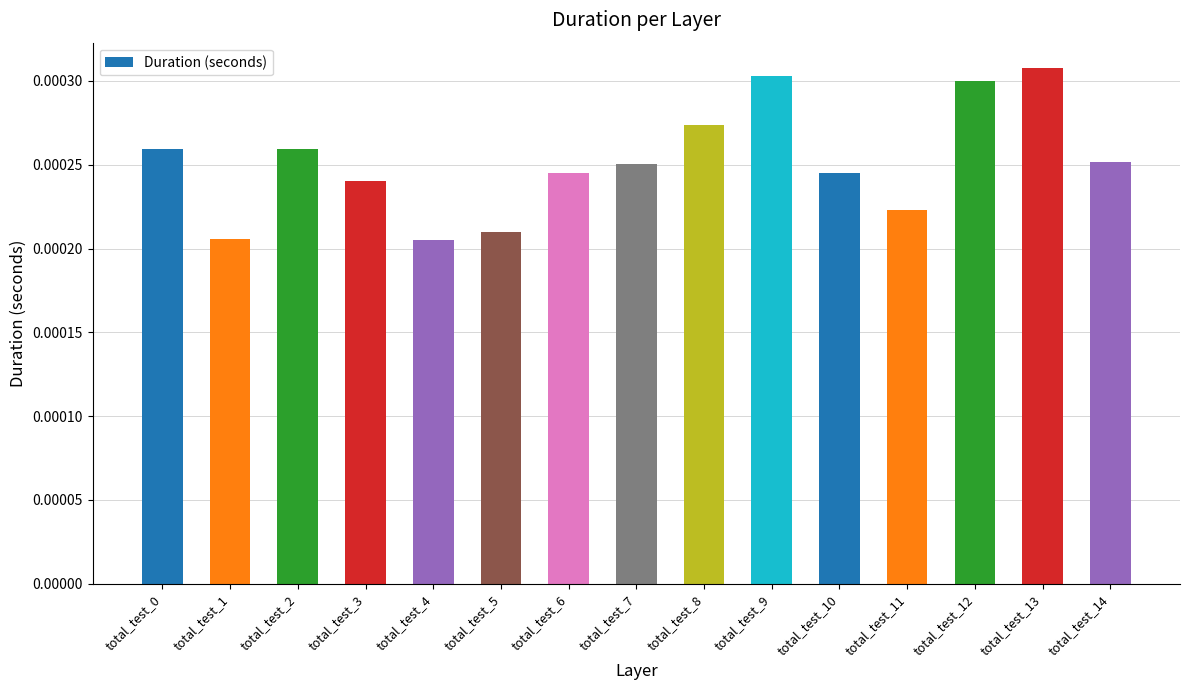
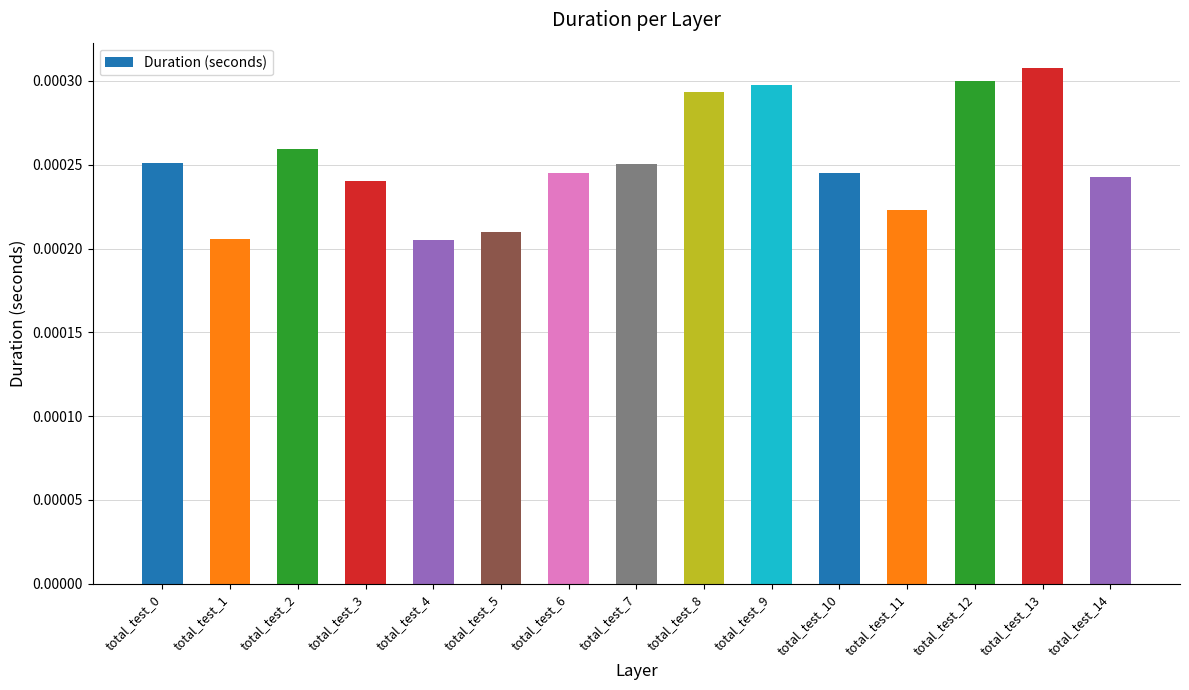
total_test_0: 0.000259 -> 0.000251
total_test_8: 0.000273 -> 0.000293
total_test_9: 0.000303 -> 0.000298
total_test_14: 0.000251 -> 0.000242
